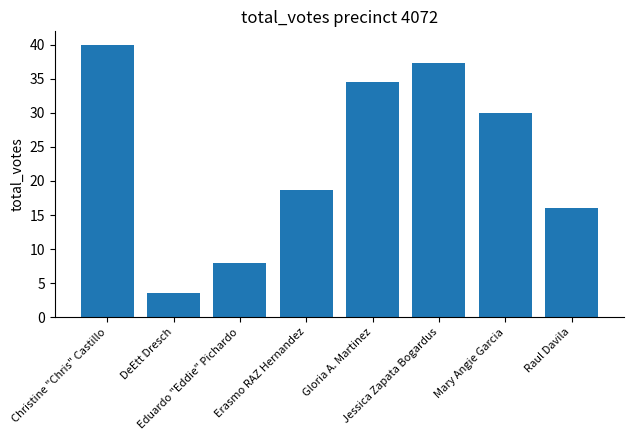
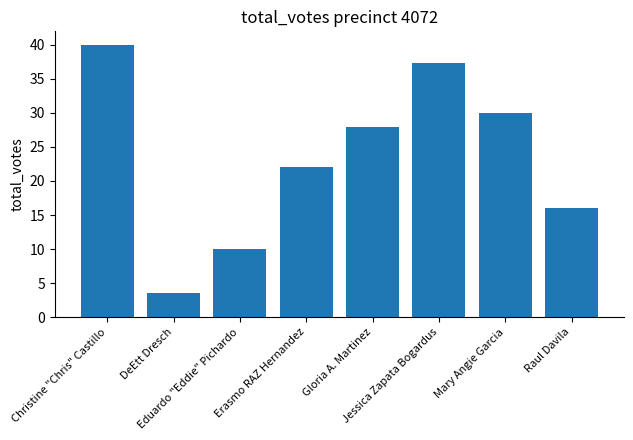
Eduardo "Eddie" Pichardo: 8 -> 10
Erasmo RAZ Hernandez: 19 -> 22
Gloria A. Martinez: 35 -> 28
